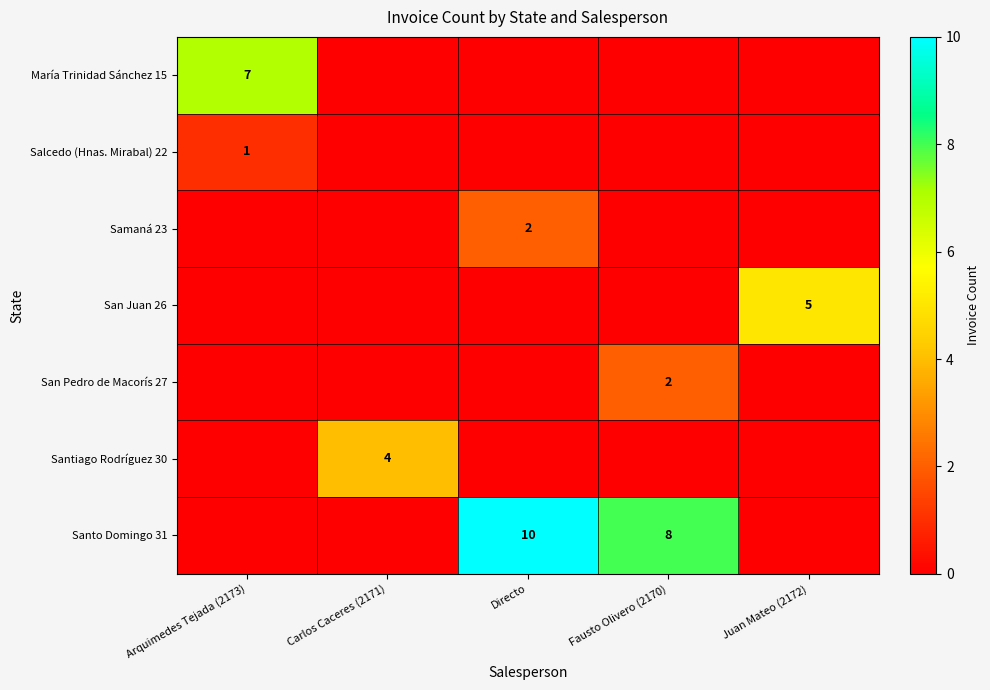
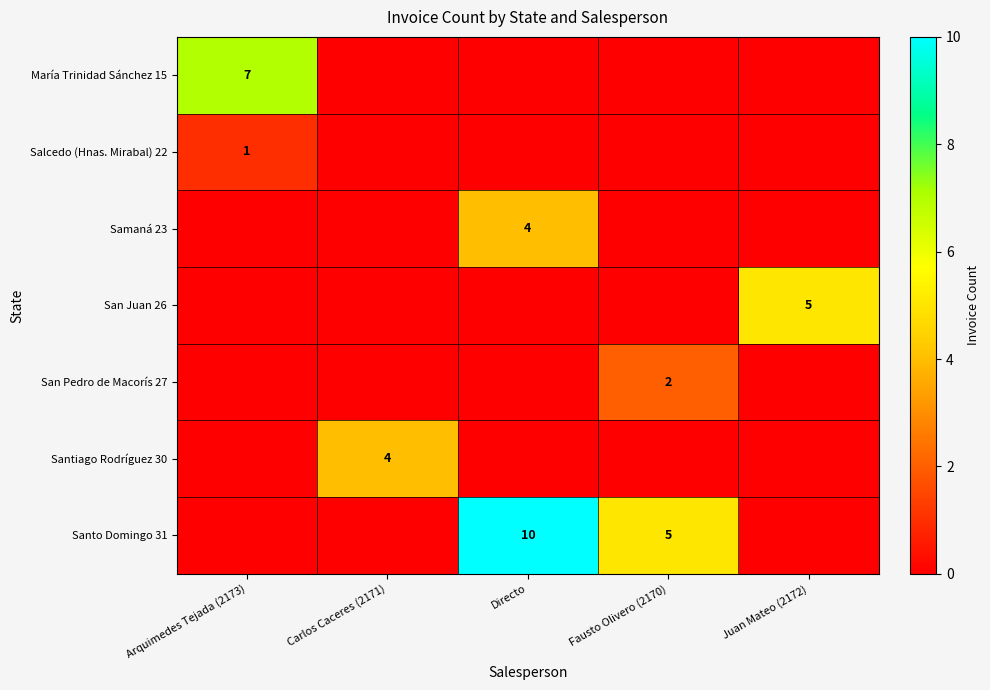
Samaná 23, Directo: 2 -> 4
Santo Domingo 31, Fausto Olivero (2170): 8 -> 5
